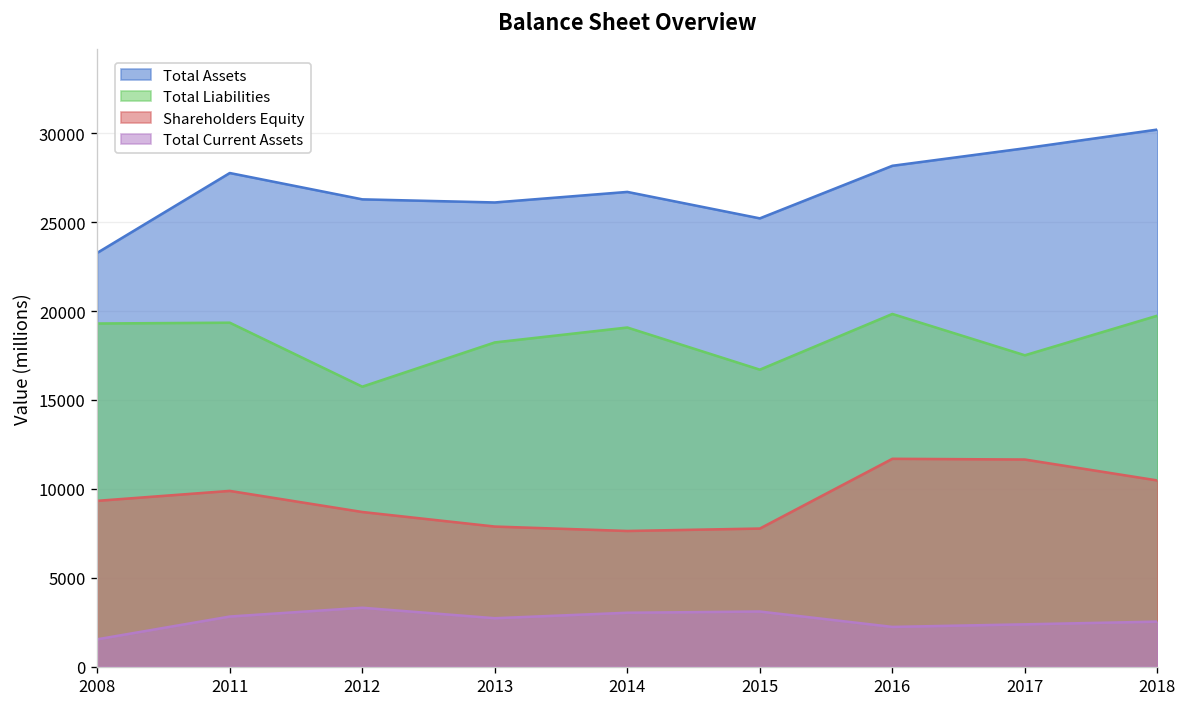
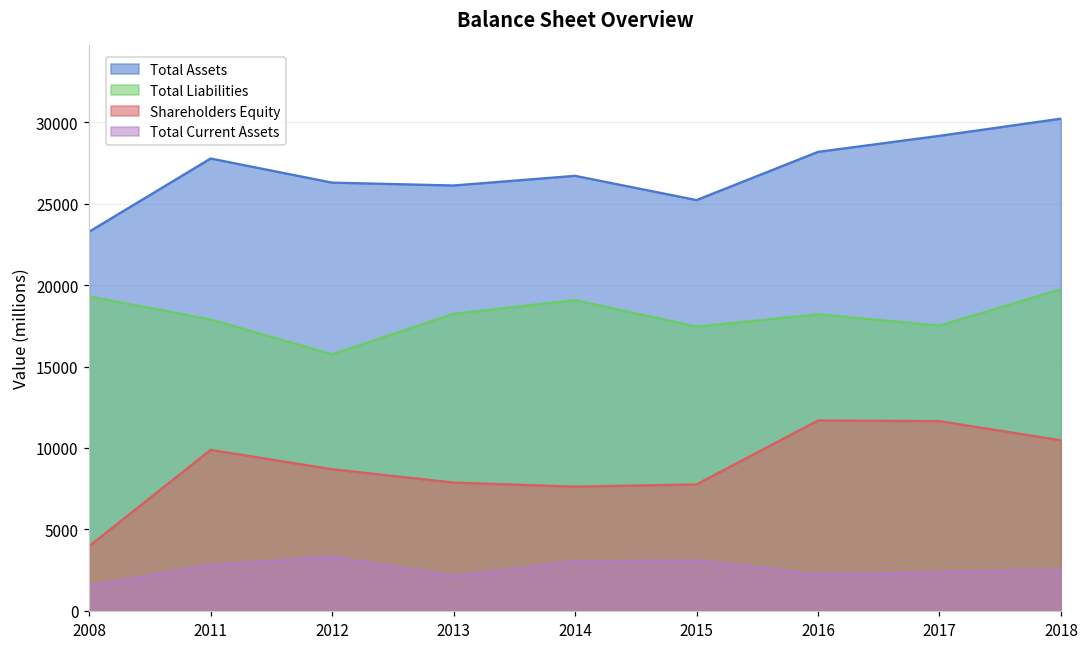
Shareholders Equity, 2008: 9300 -> 4000
Total Liabilities, 2011: 19300 -> 17900
Total Current Assets, 2013: 2700 -> 2100
Total Liabilities, 2015: 16700 -> 17500
Total Liabilities, 2016: 19800 -> 18200
